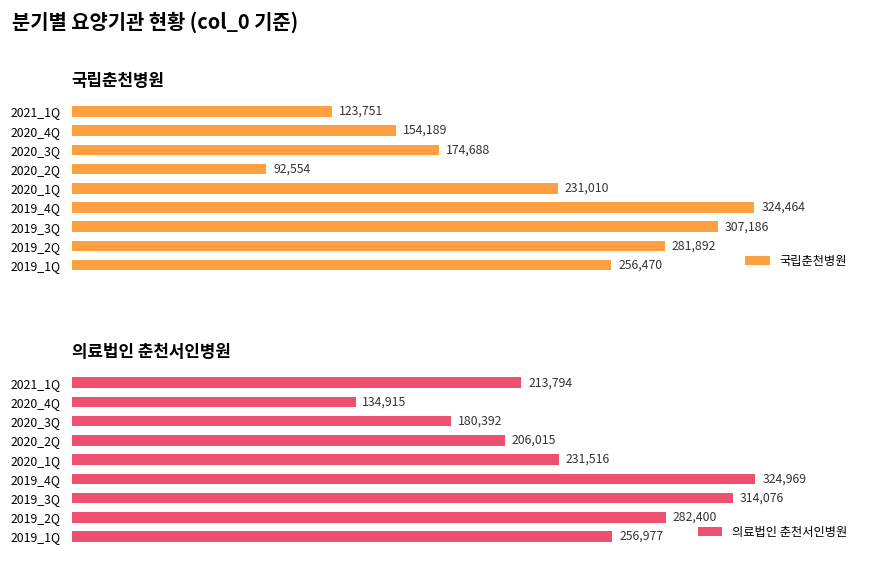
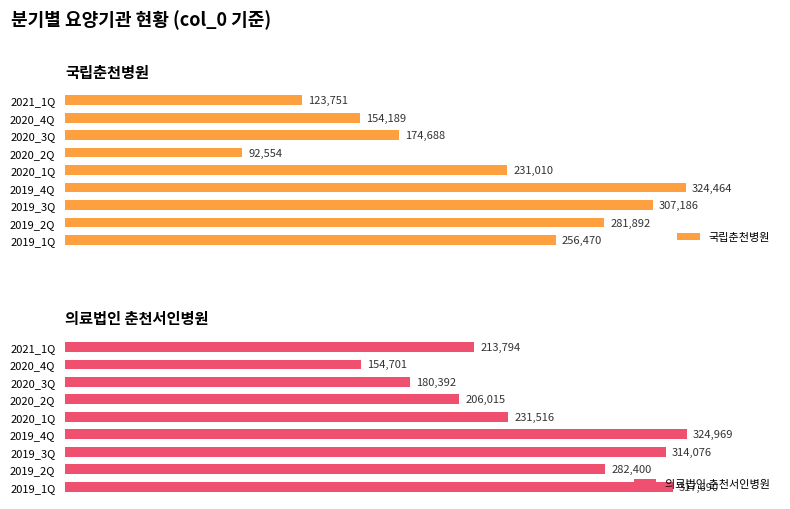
의료법인 춘천서인병원, 2020_4Q: 134,915 -> 154,701
의료법인 춘천서인병원, 2019_1Q: 256,977 -> 317,690
